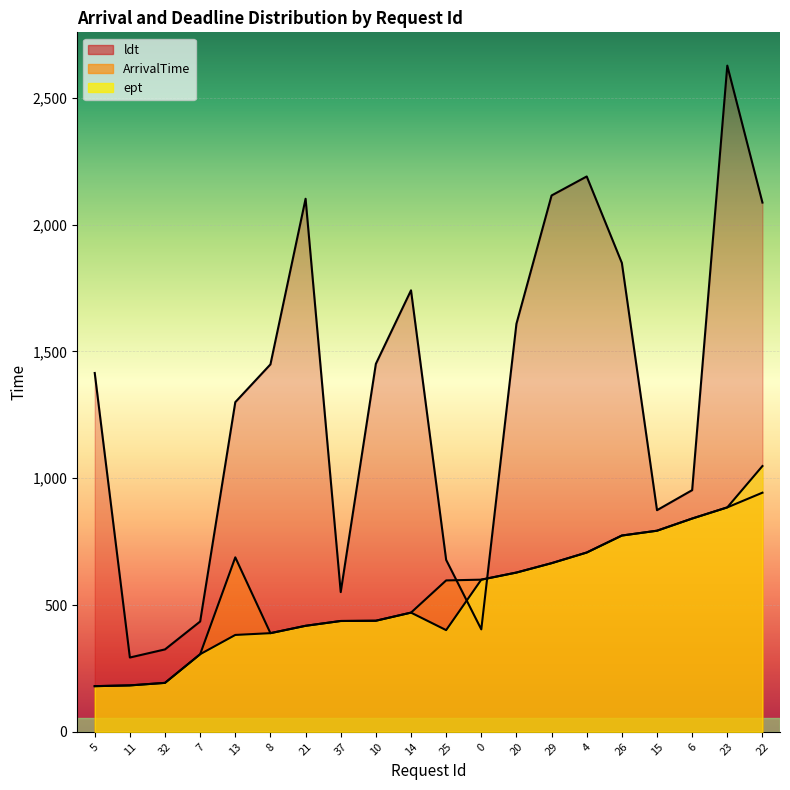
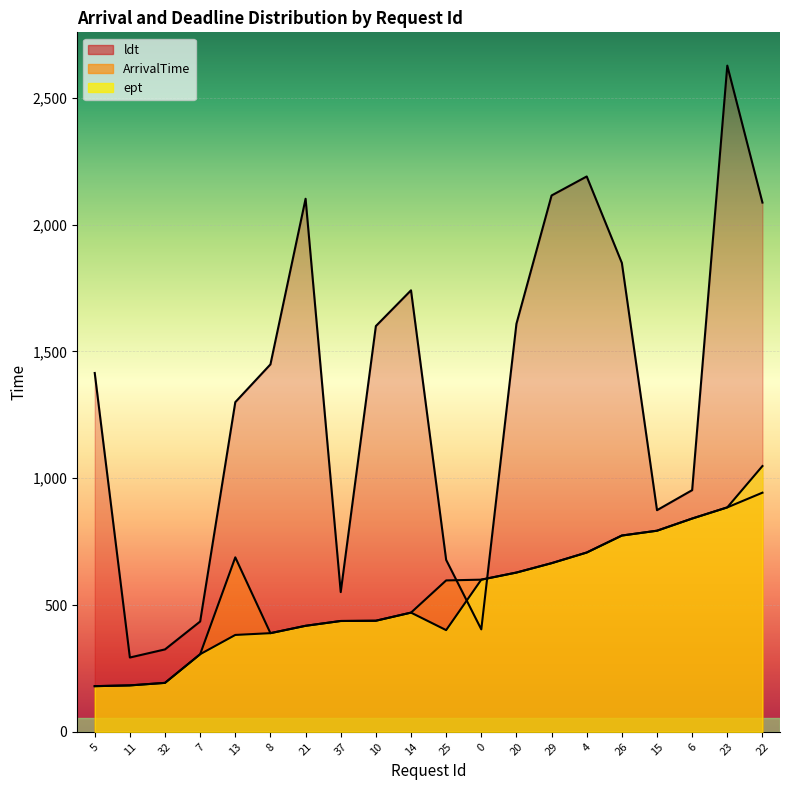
ldt, 10: 1,450 -> 1,600
